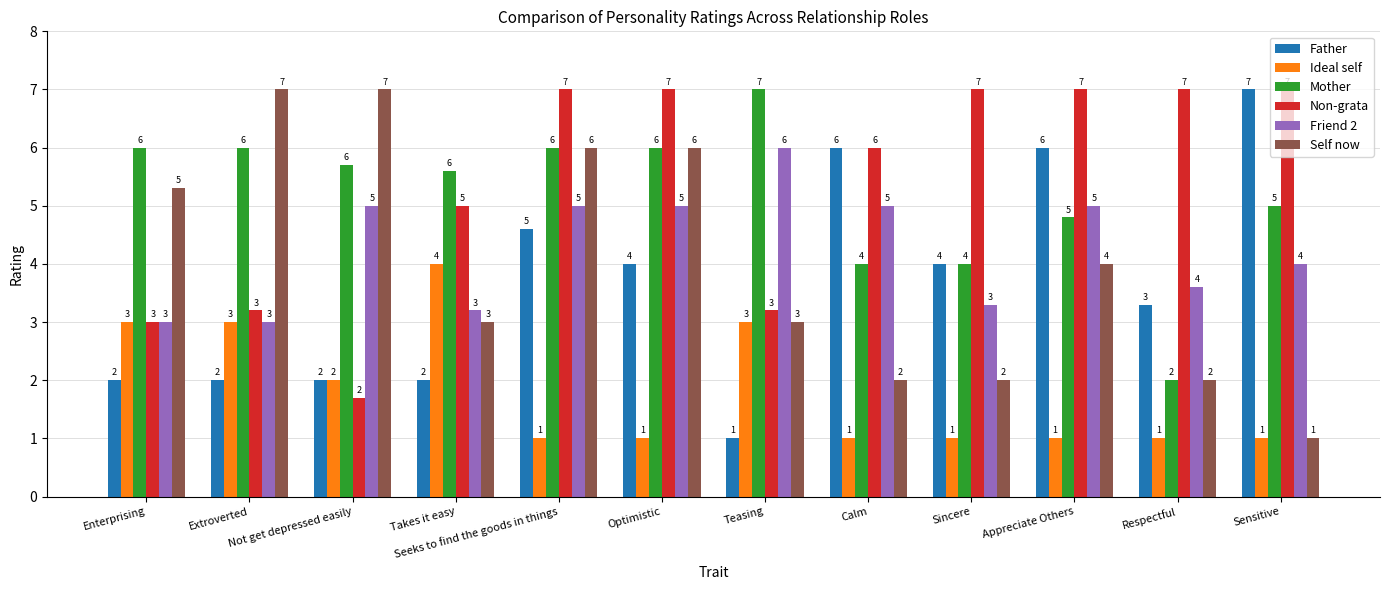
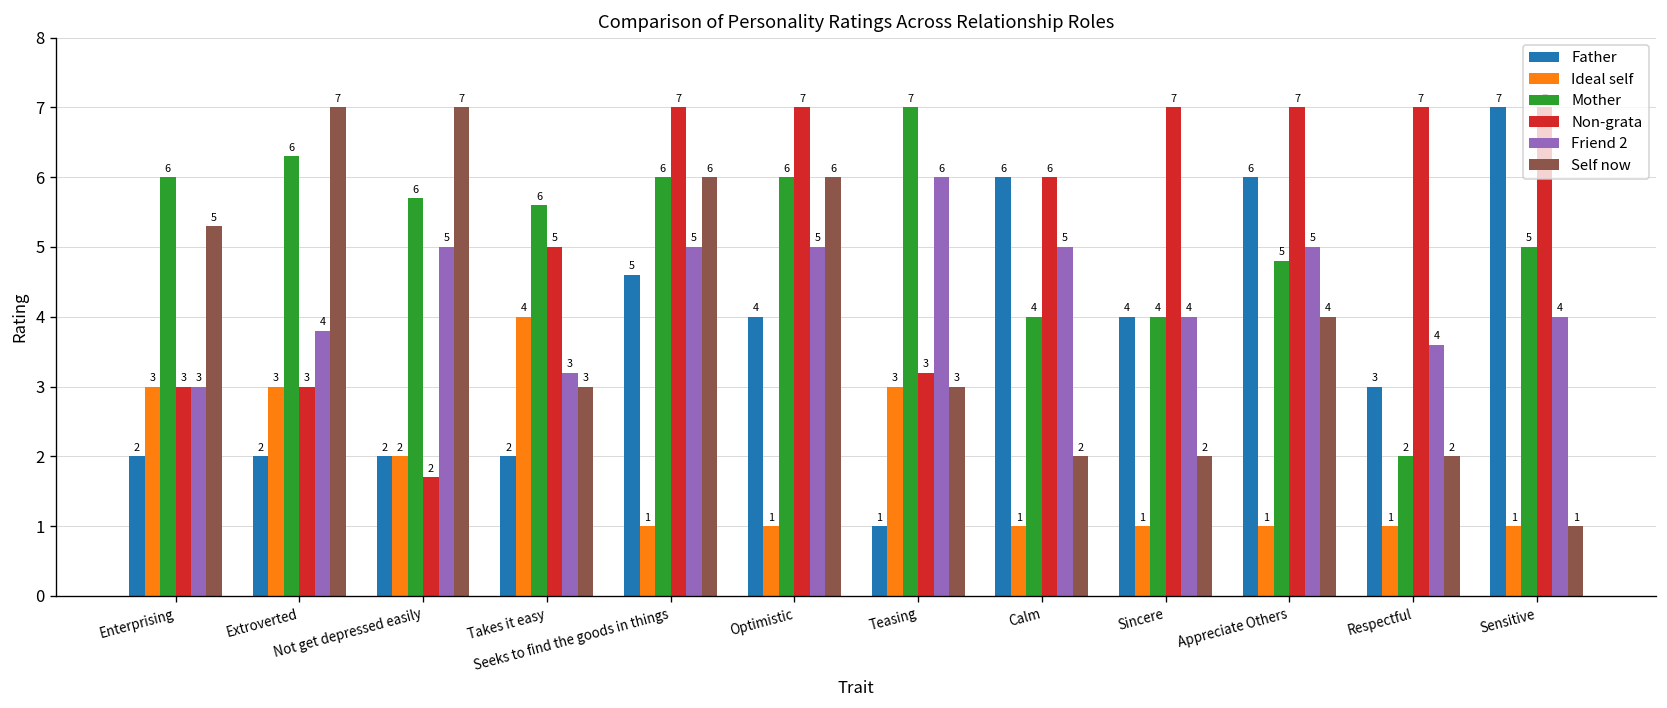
Mother, Extroverted: 6.0 -> 6.3
Non-grata, Extroverted: 3.2 -> 3.0
Friend 2, Extroverted: 3 -> 4
Friend 2, Sincere: 3 -> 4
Father, Respectful: 3.3 -> 3.0
